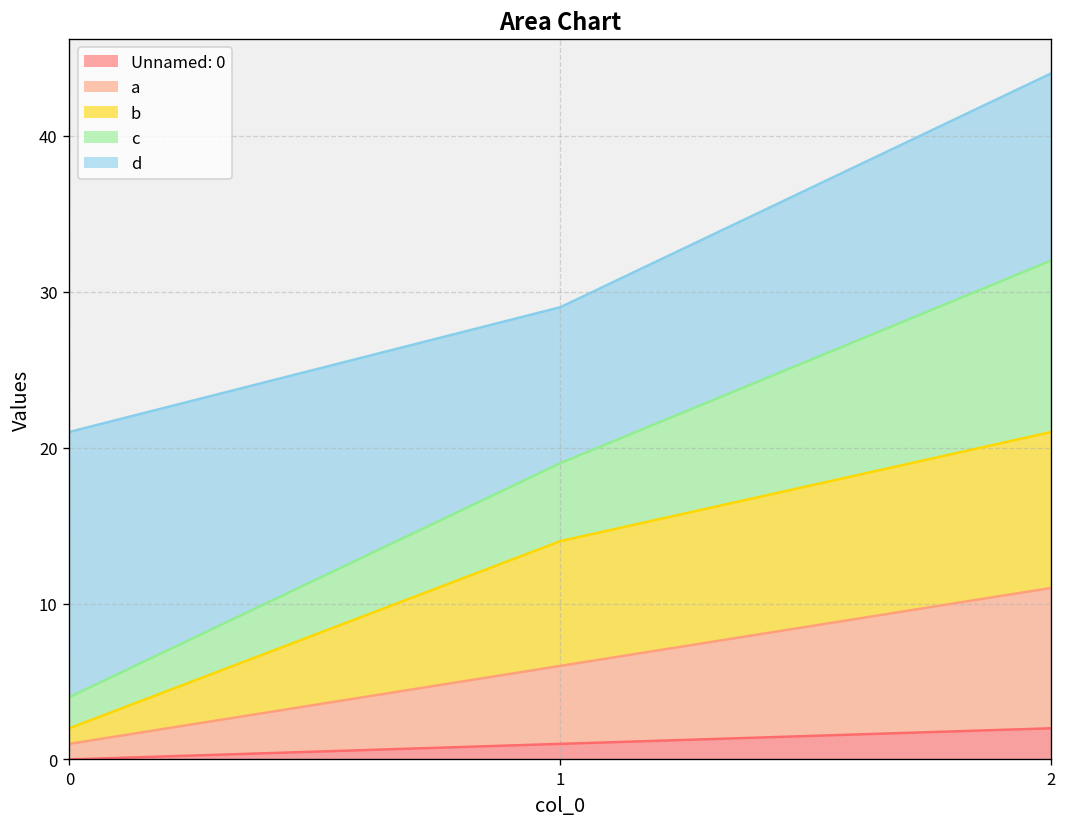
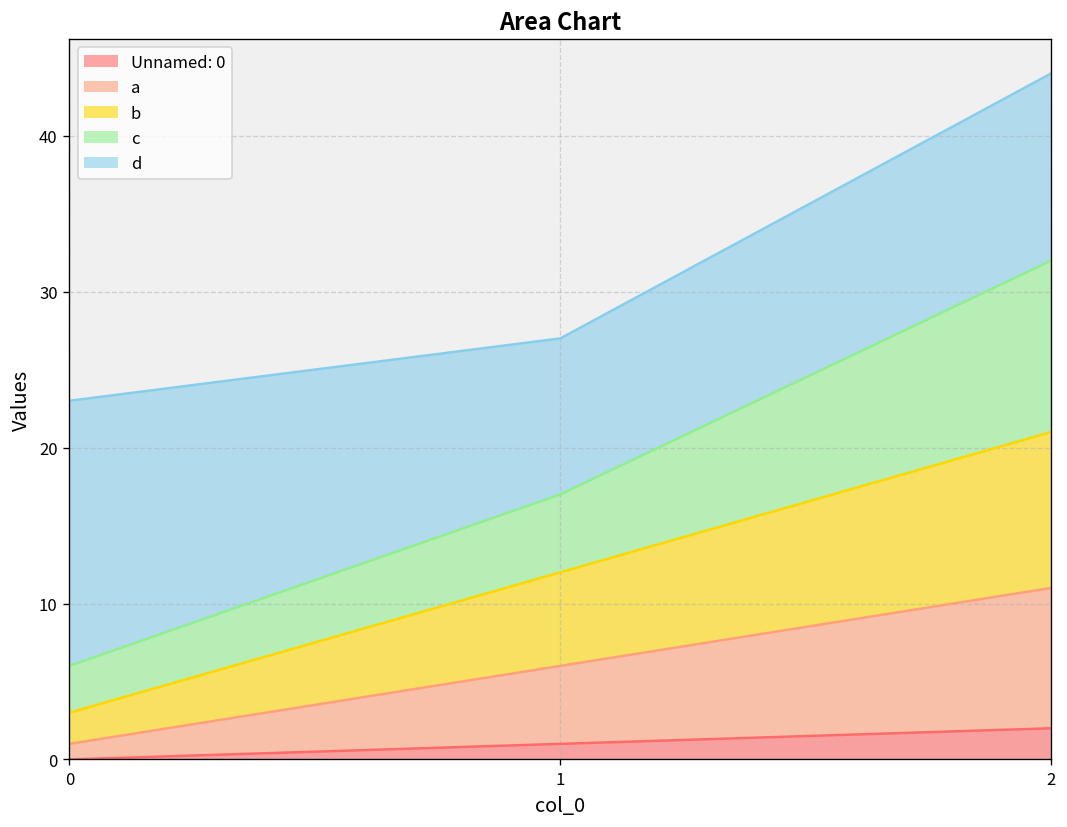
b, 0: 1 -> 2
c, 0: 2 -> 3
b, 1: 8 -> 6
